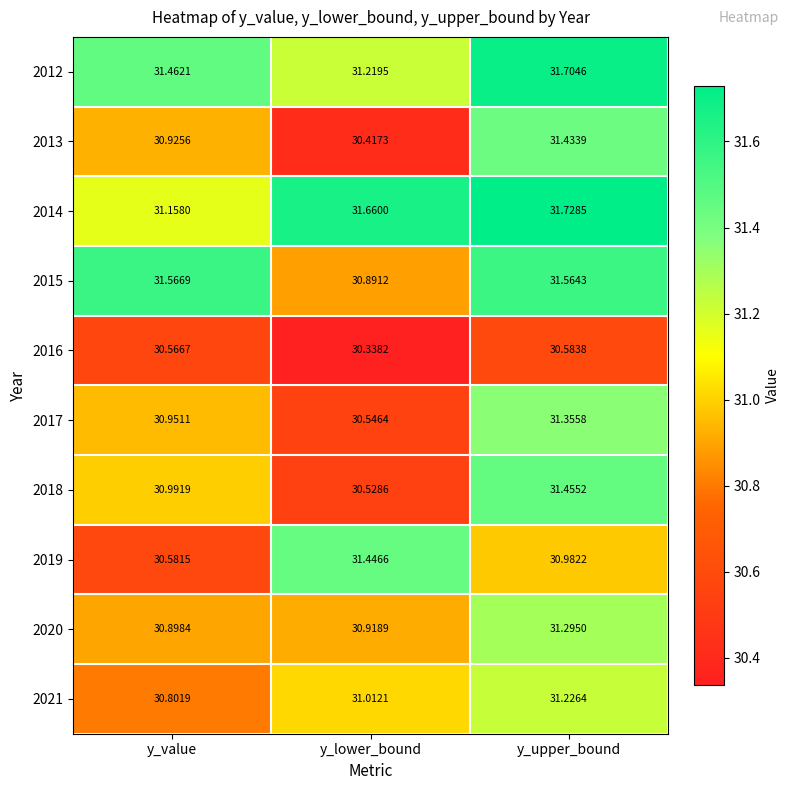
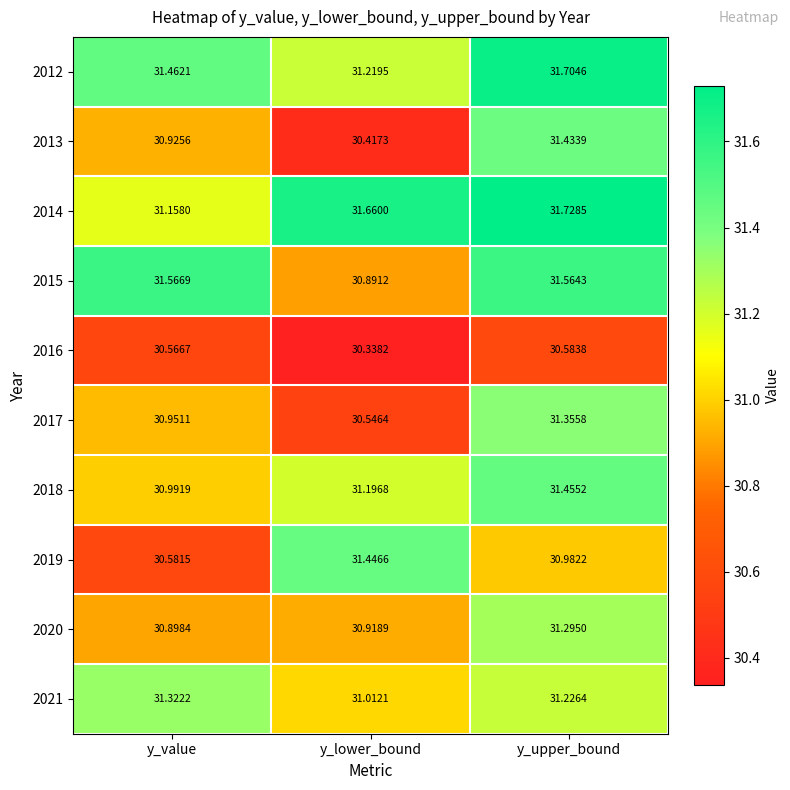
2018, y_lower_bound: 30.5286 -> 31.1968
2021, y_value: 30.8019 -> 31.3222
